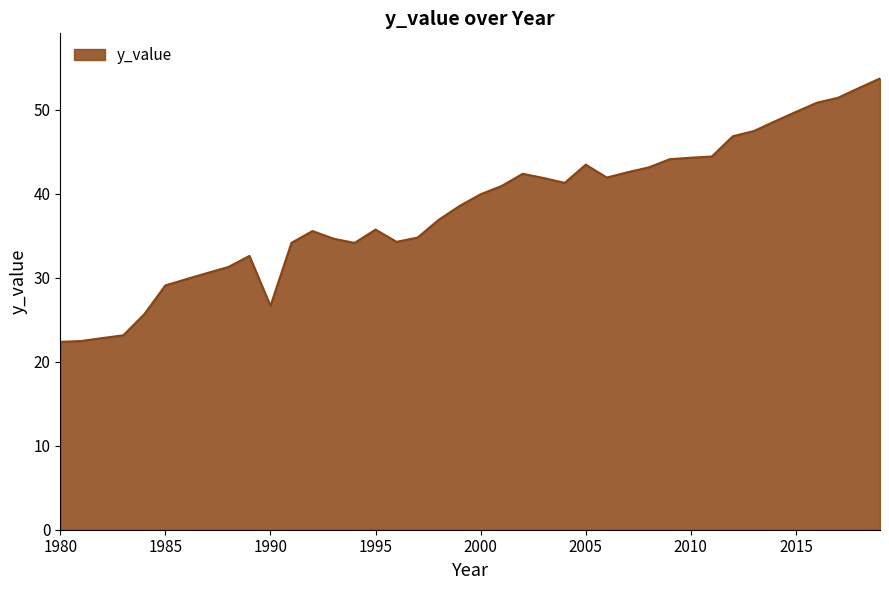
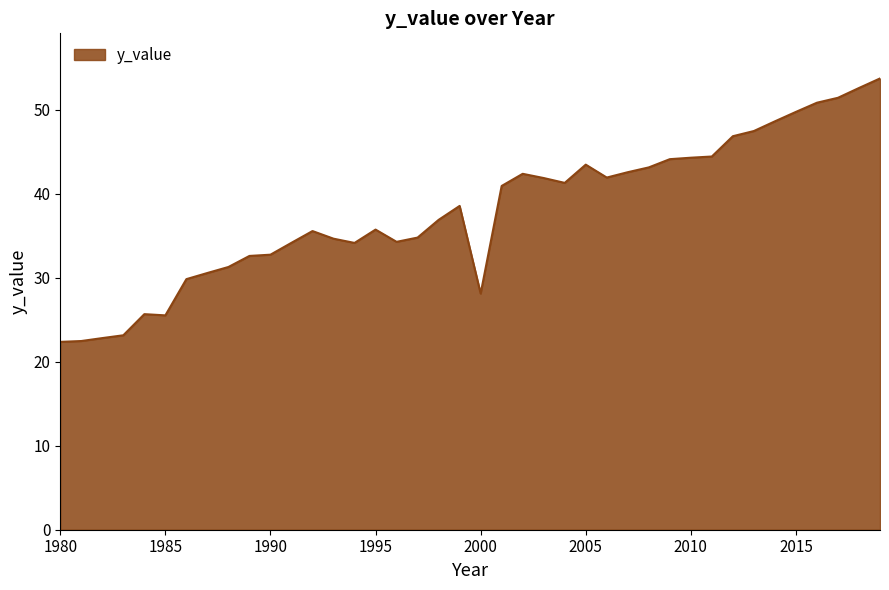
1985: 29 -> 26
1990: 27 -> 33
2000: 40 -> 28
